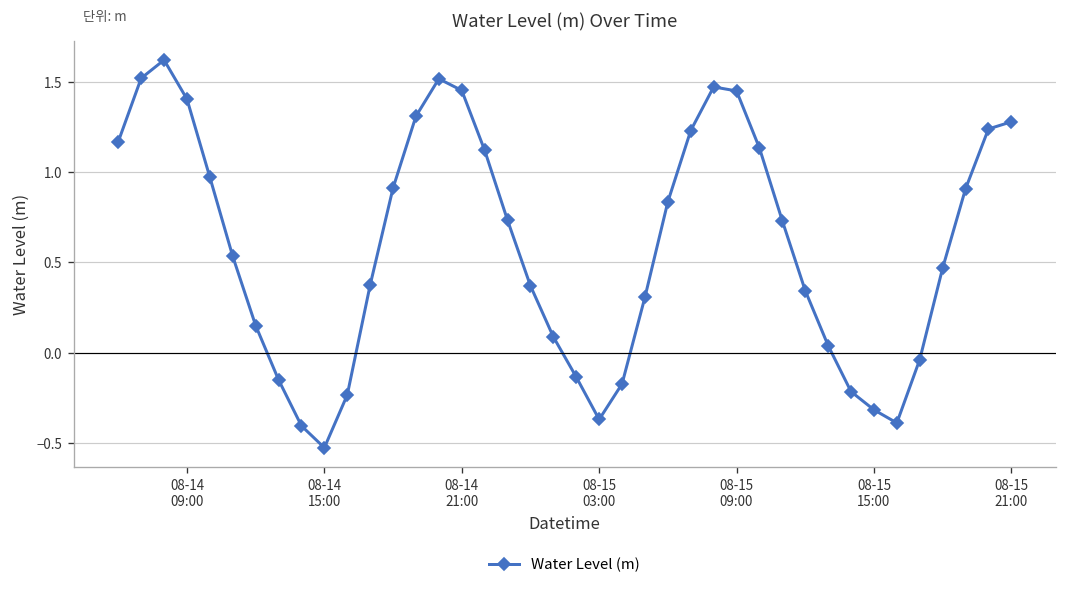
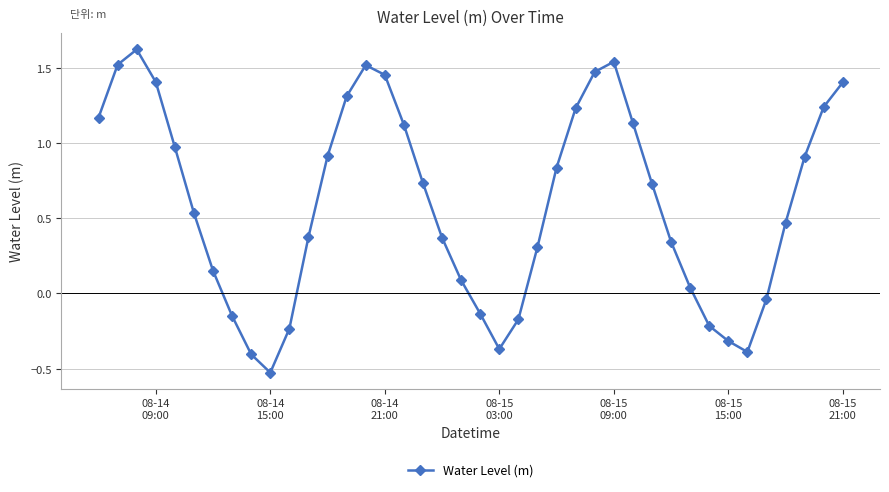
08-15 09:00: 1.45 -> 1.54
08-15 21:00: 1.28 -> 1.40
